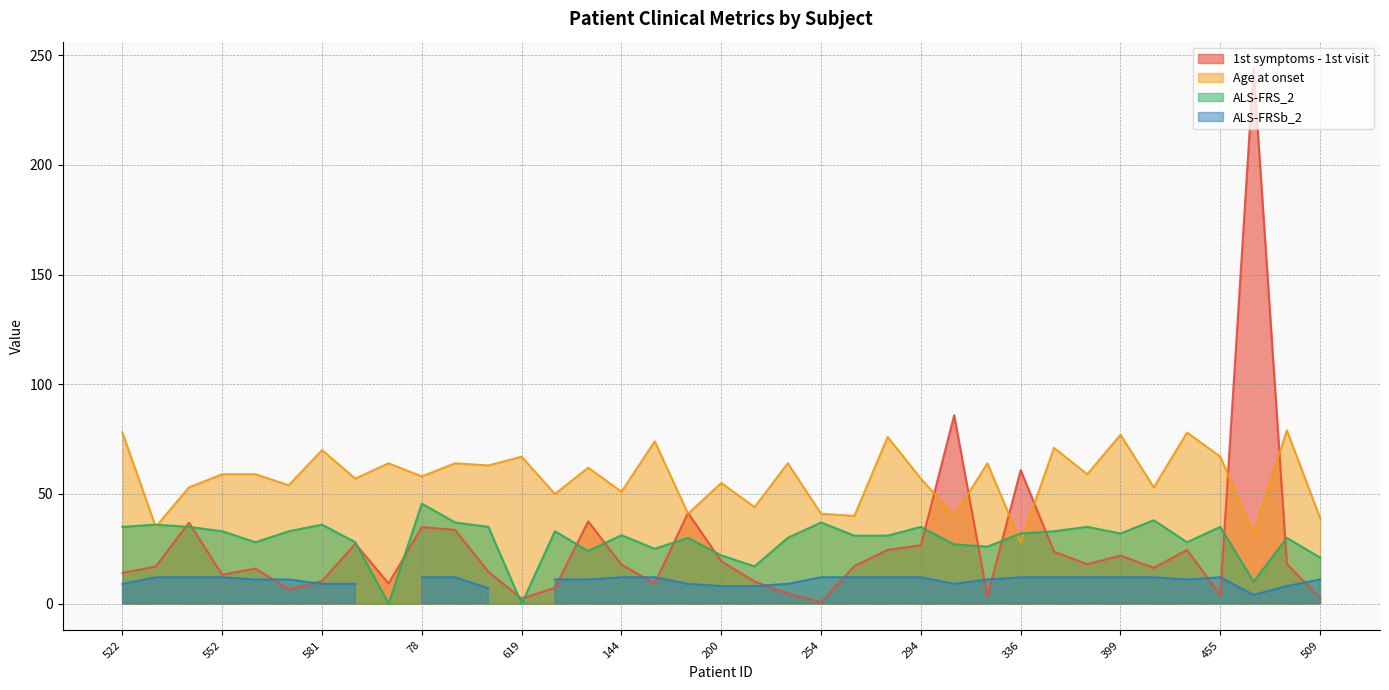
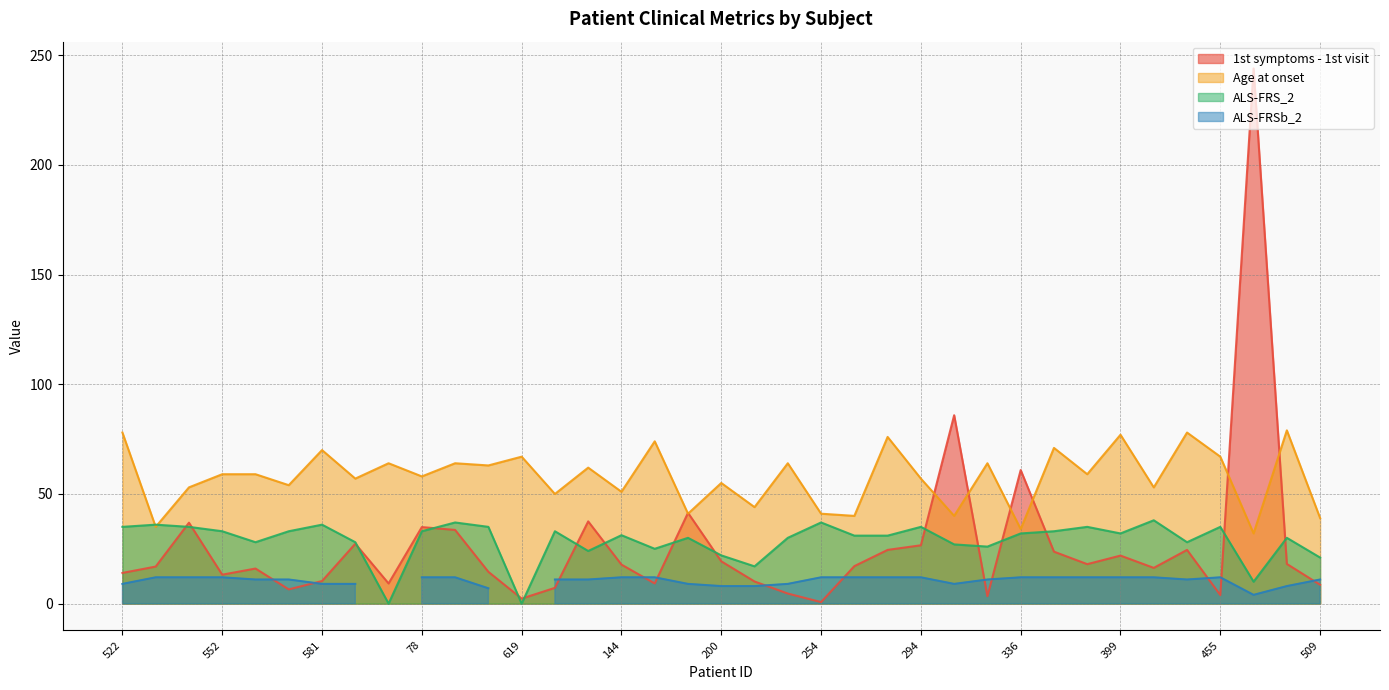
ALS-FRS_2, 78: 46 -> 33
Age at onset, 336: 28 -> 34
1st symptoms - 1st visit, 509: 3 -> 9
